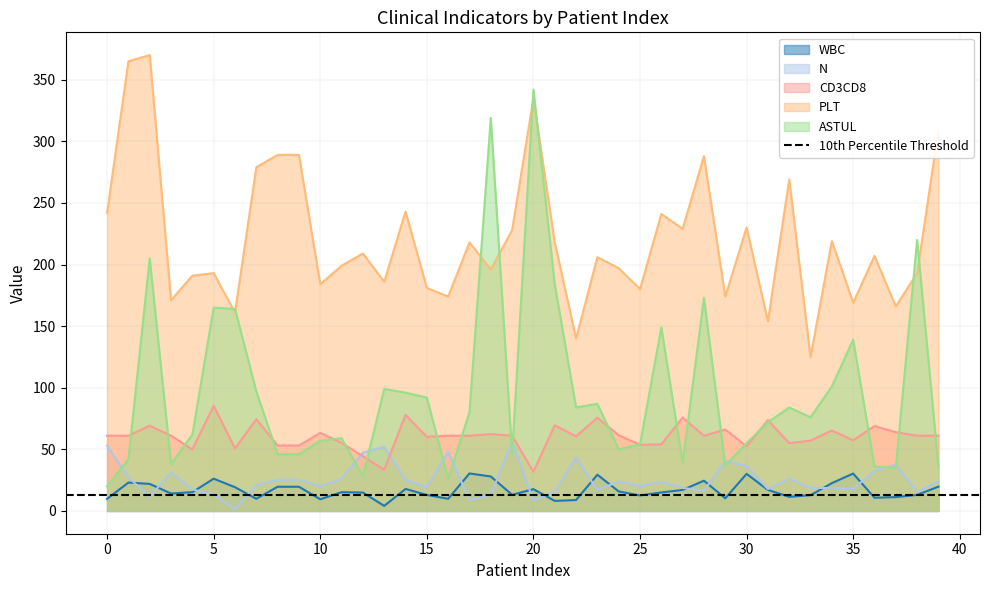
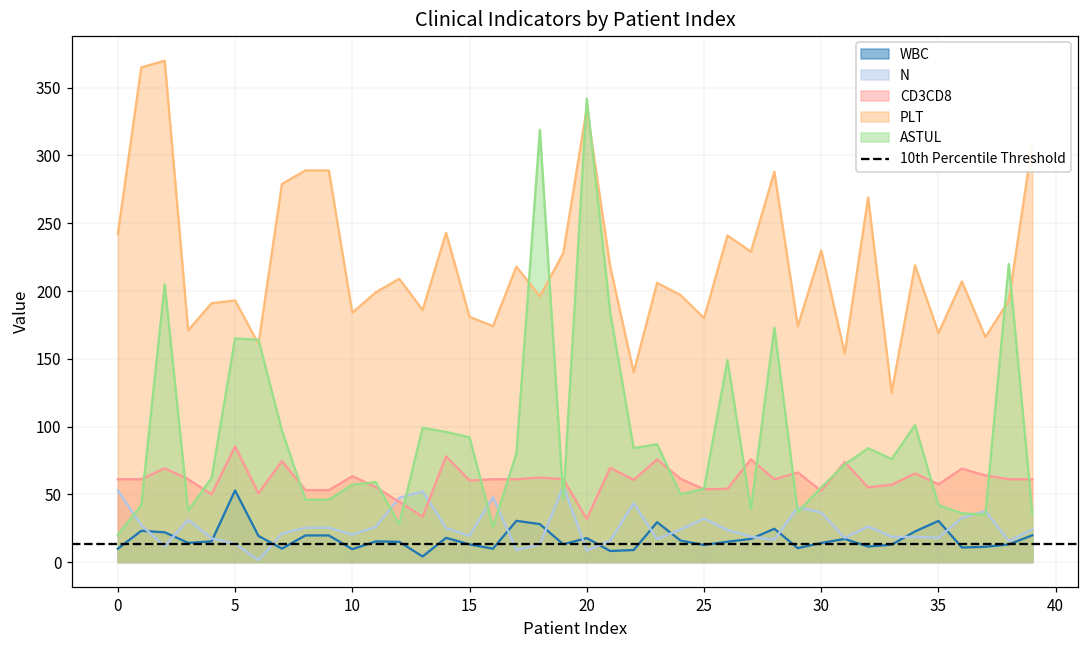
WBC, 5: 26 -> 53
N, 25: 20 -> 32
WBC, 30: 30 -> 14
ASTUL, 35: 139 -> 42
